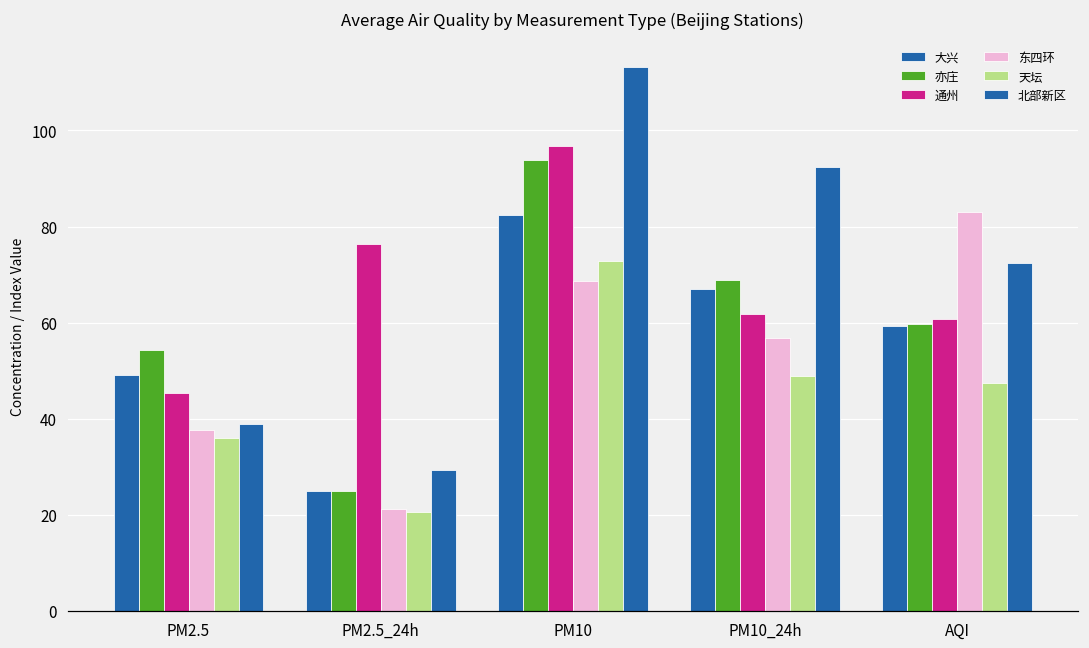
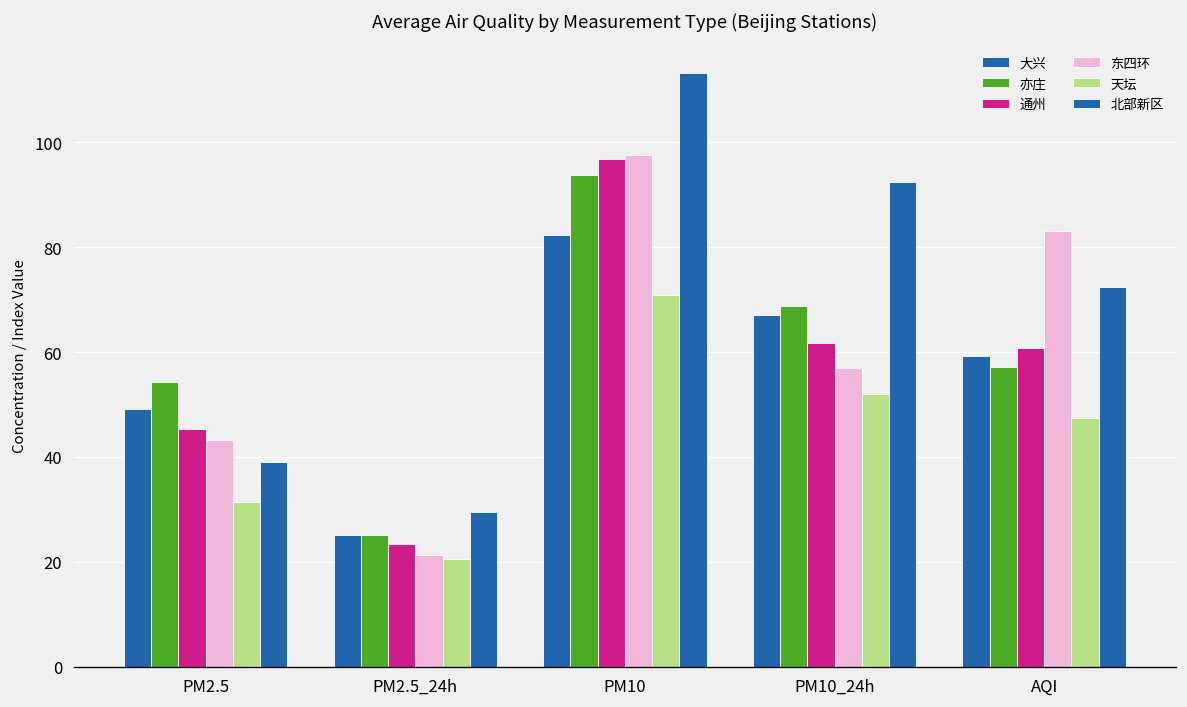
东四环, PM2.5: 38 -> 43
天坛, PM2.5: 36 -> 31
通州, PM2.5_24h: 76 -> 23
东四环, PM10: 69 -> 98
天坛, PM10: 73 -> 71
天坛, PM10_24h: 49 -> 52
亦庄, AQI: 60 -> 57
